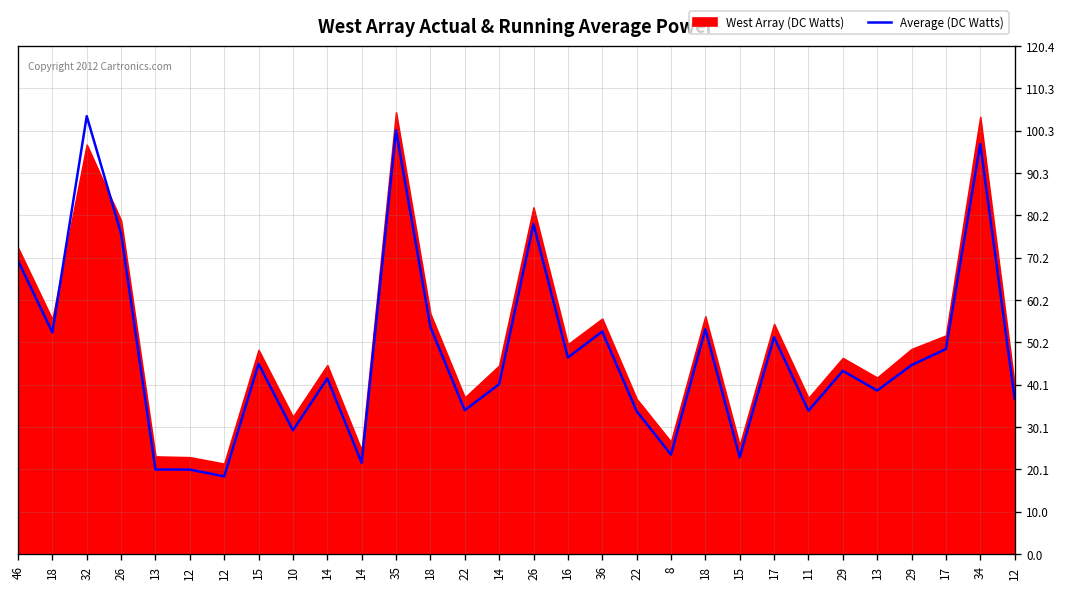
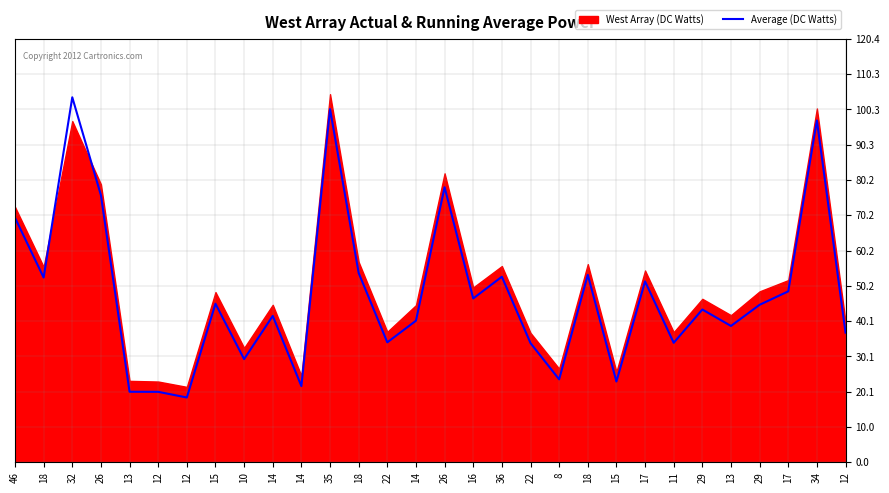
West Array (DC Watts), 34: 104 -> 101
